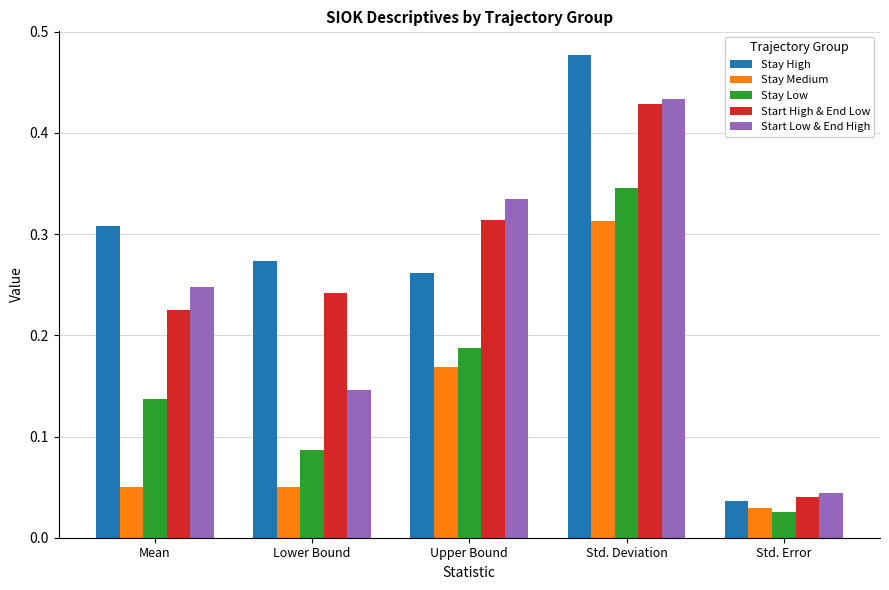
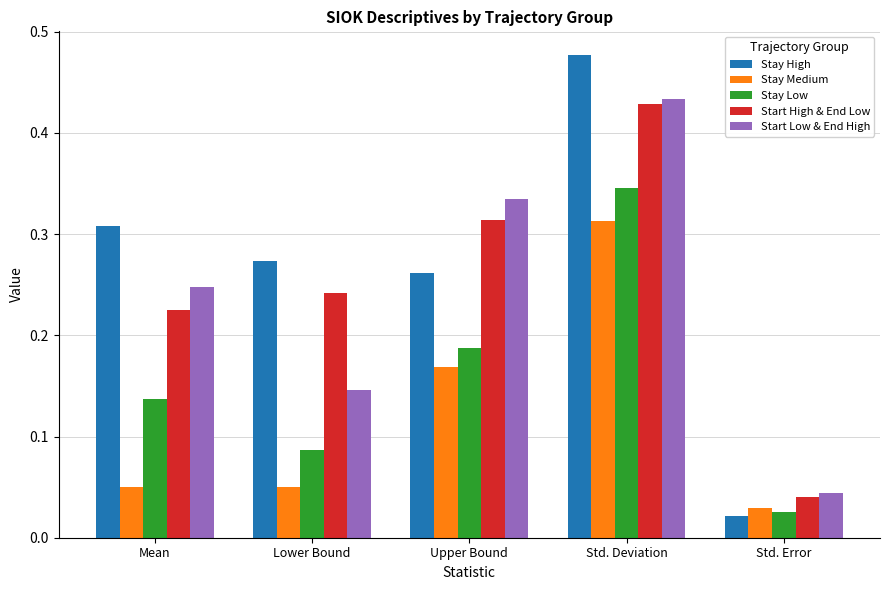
Stay High, Std. Error: 0.036 -> 0.021
